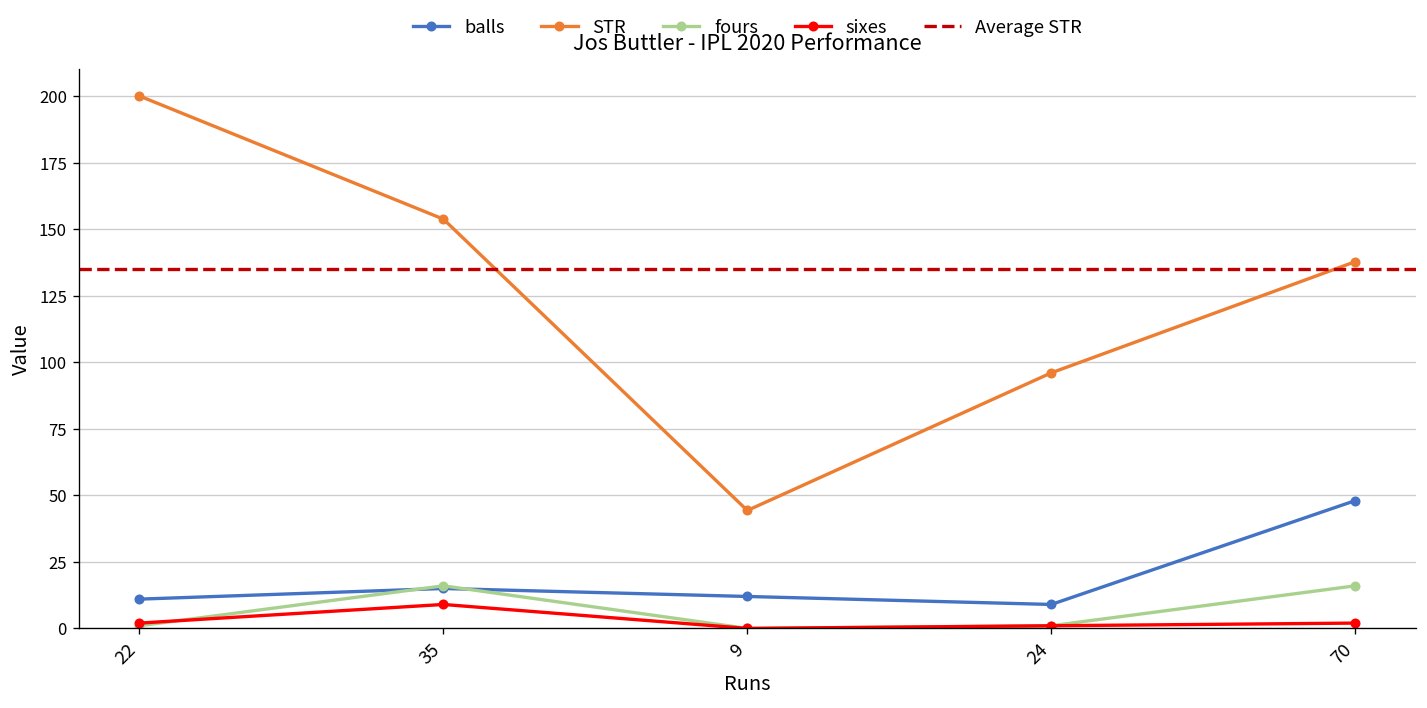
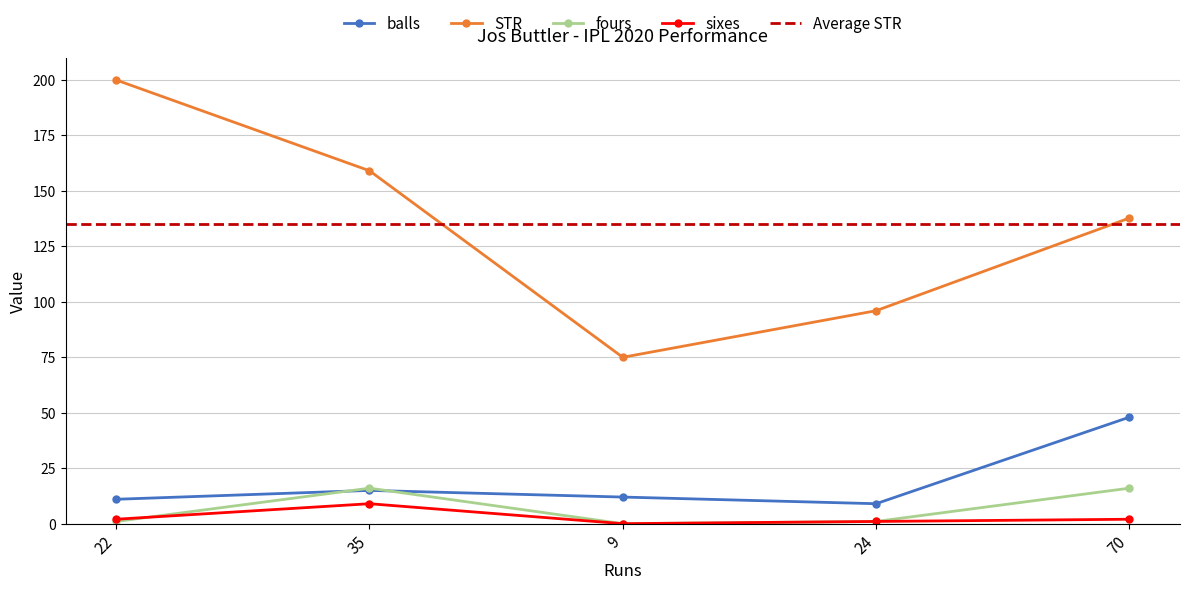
STR, 35: 154 -> 159
STR, 9: 44 -> 75
